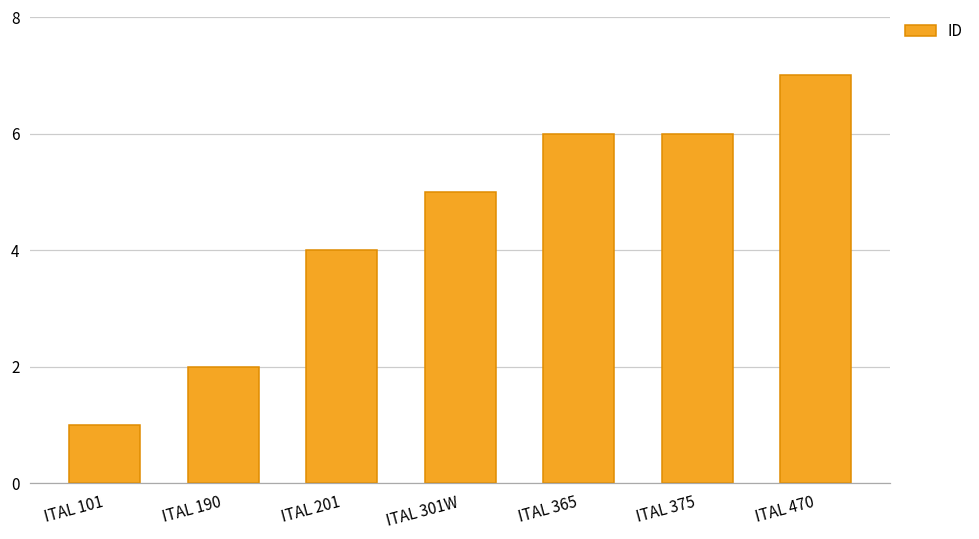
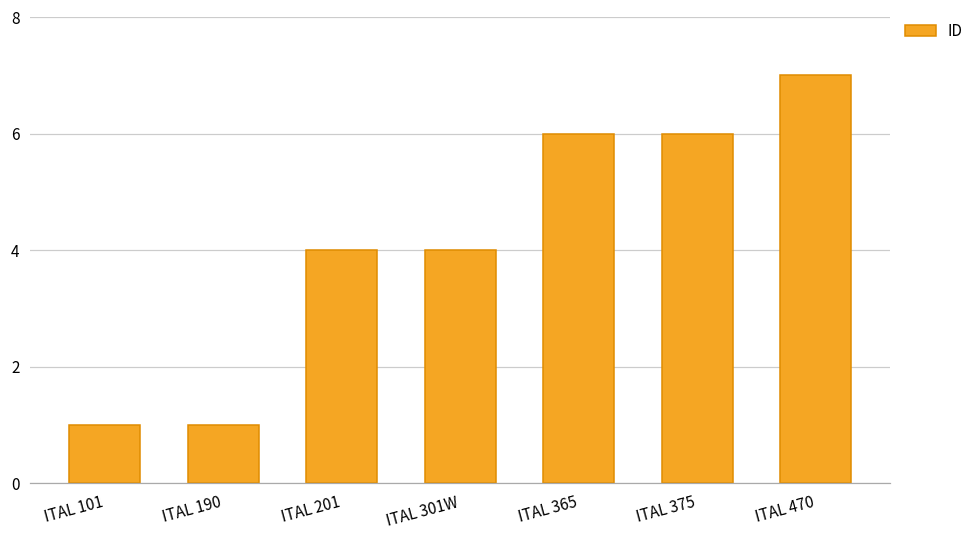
ITAL 190: 2 -> 1
ITAL 301W: 5 -> 4
